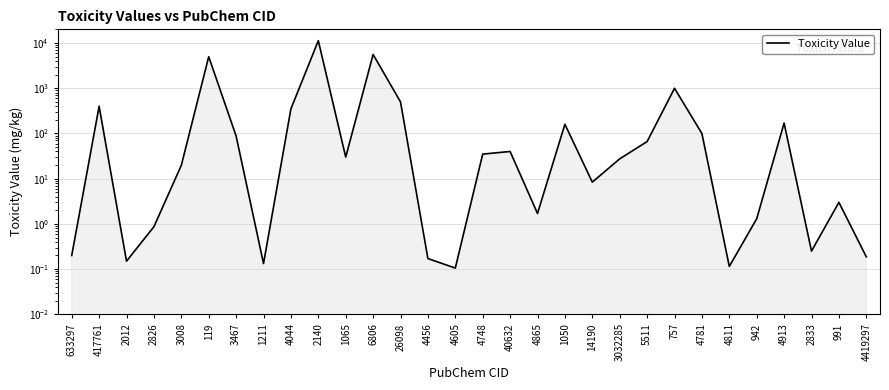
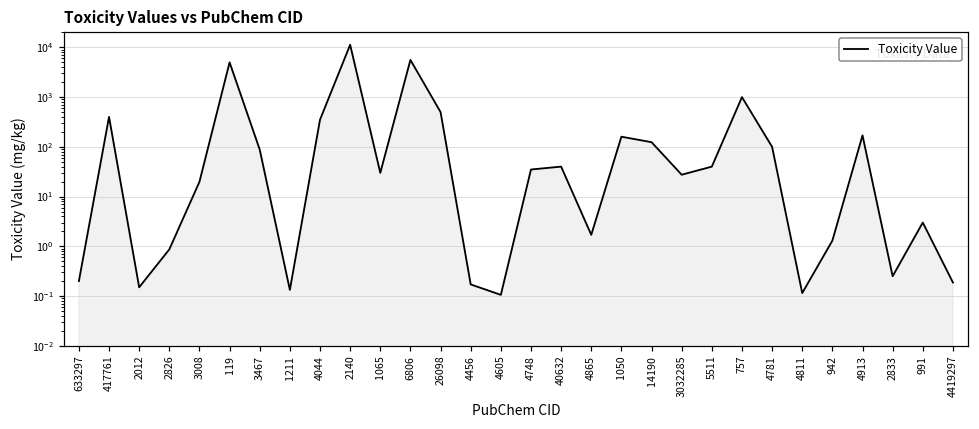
14190: 8 -> 120
5511: 70 -> 40
